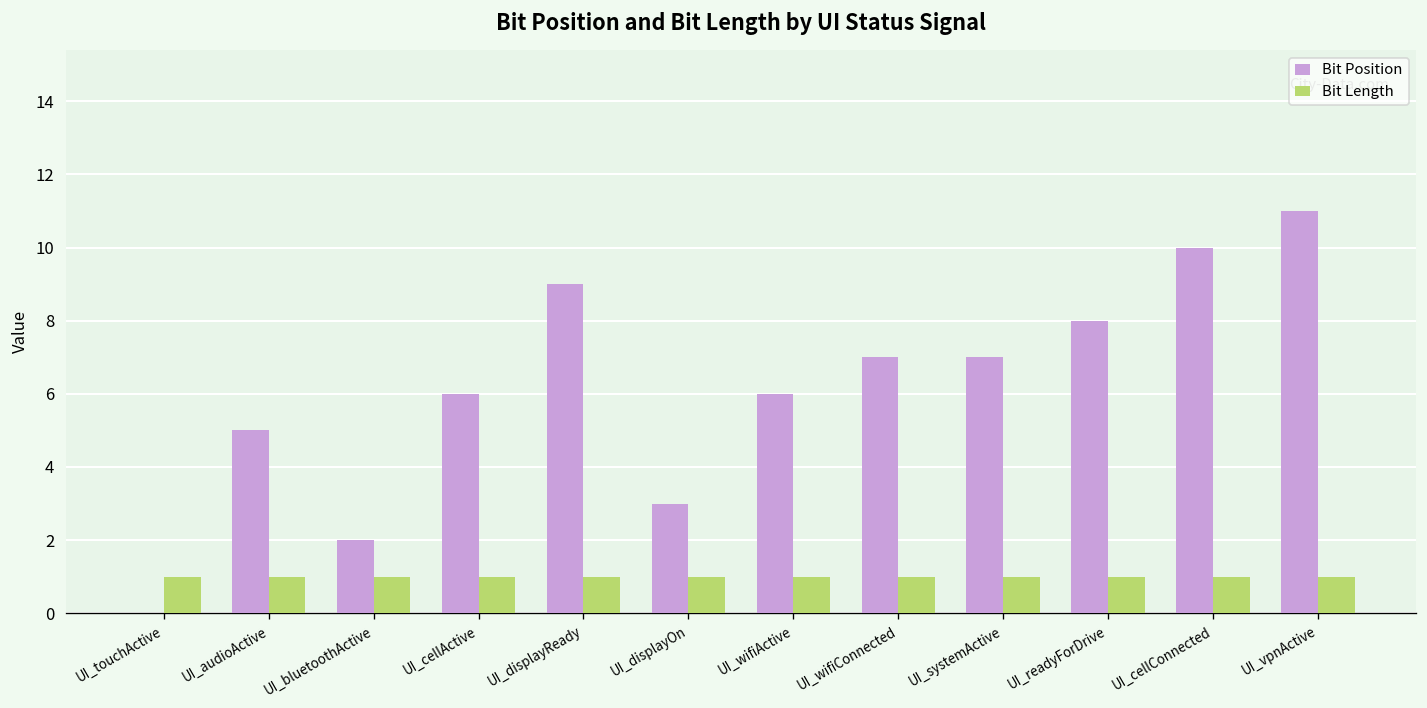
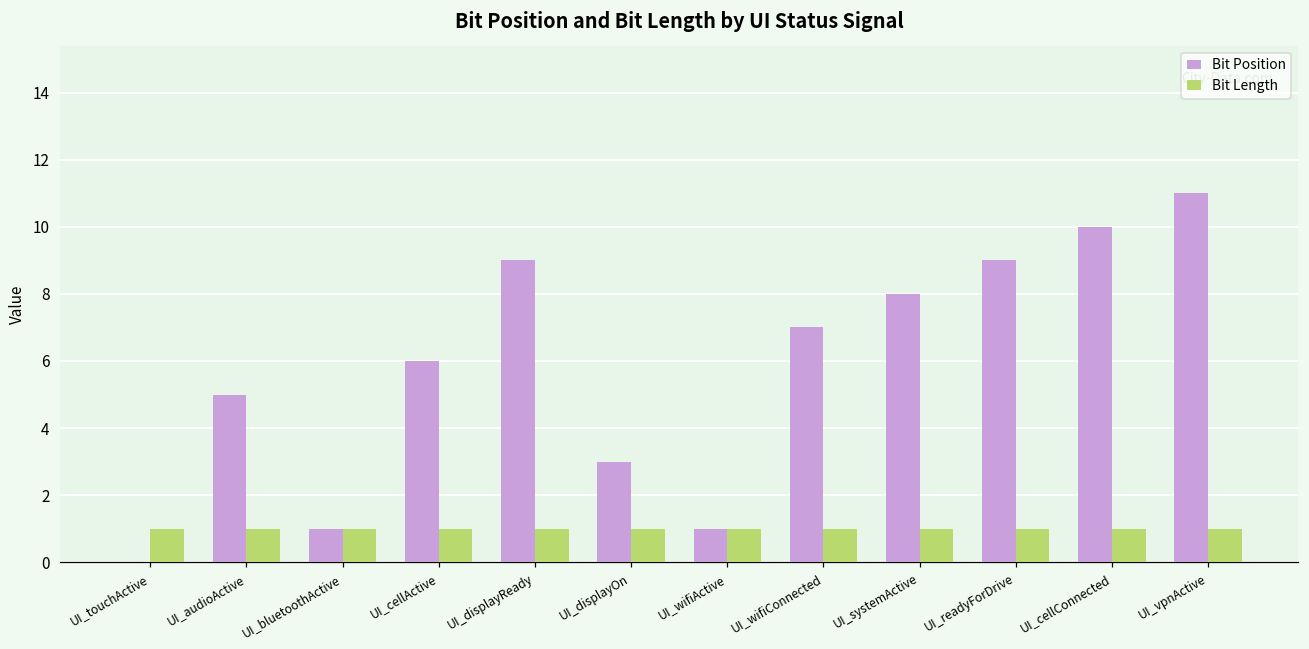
Bit Position, UI_bluetoothActive: 2 -> 1
Bit Position, UI_wifiActive: 6 -> 1
Bit Position, UI_systemActive: 7 -> 8
Bit Position, UI_readyForDrive: 8 -> 9
